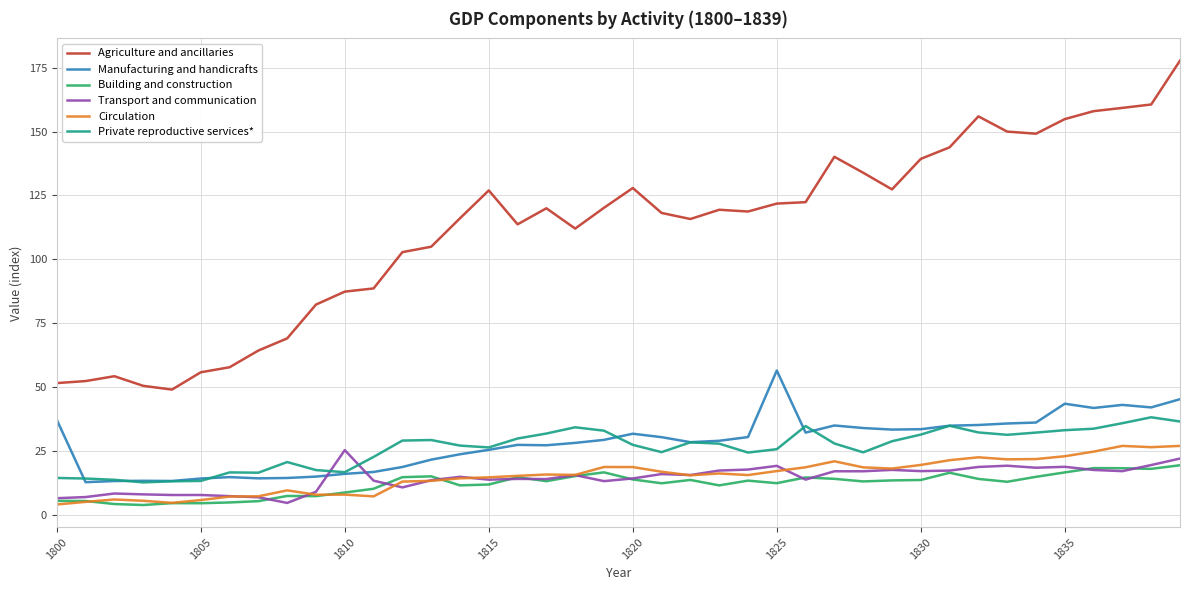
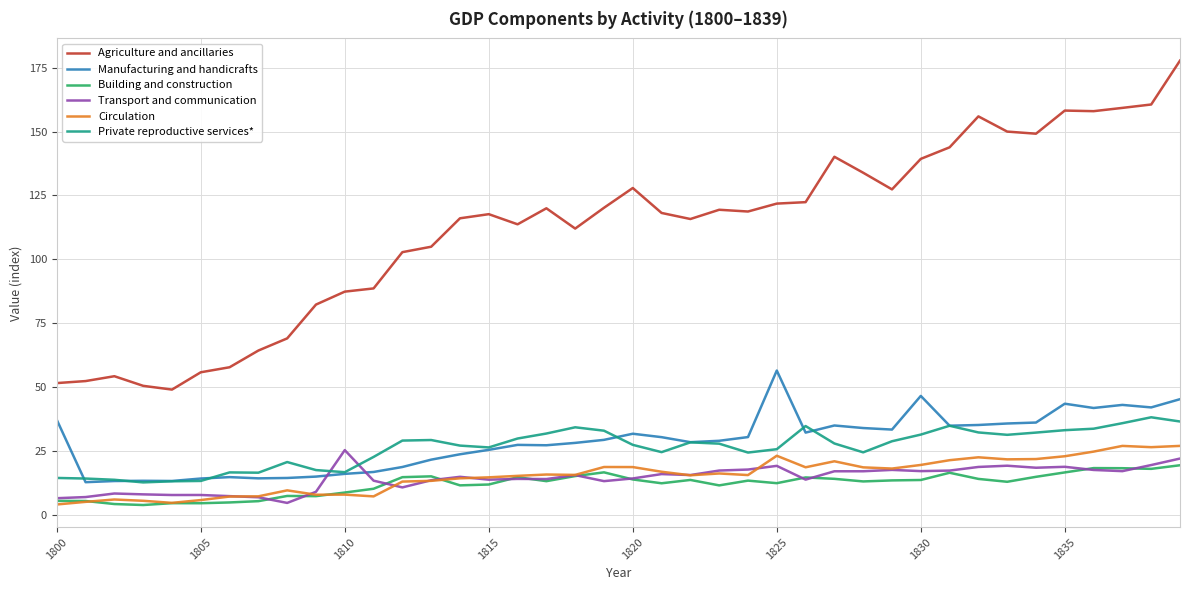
Agriculture and ancillaries, 1815: 127 -> 118
Circulation, 1825: 17 -> 23
Manufacturing and handicrafts, 1830: 34 -> 47
Agriculture and ancillaries, 1835: 155 -> 158
